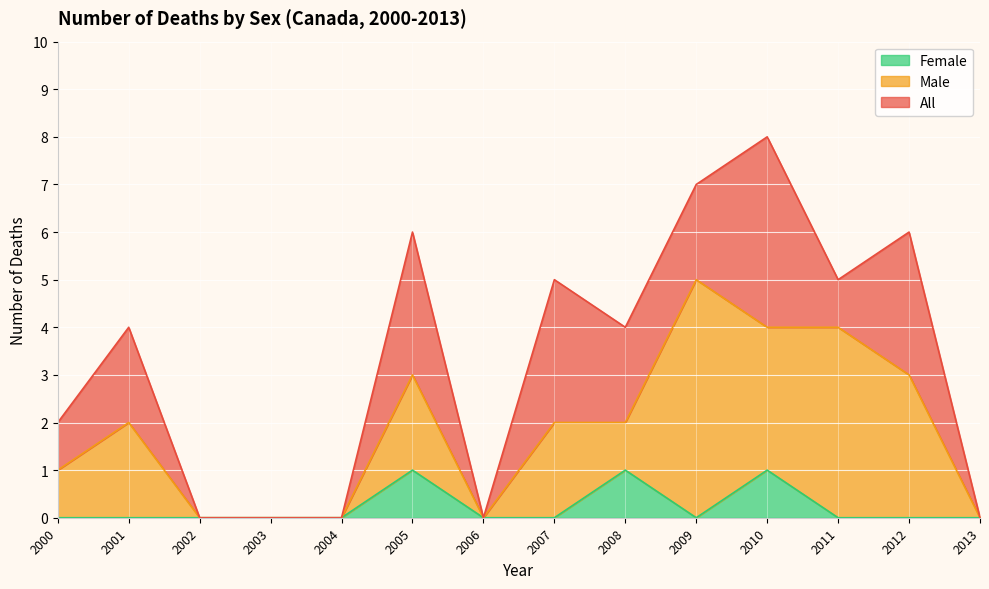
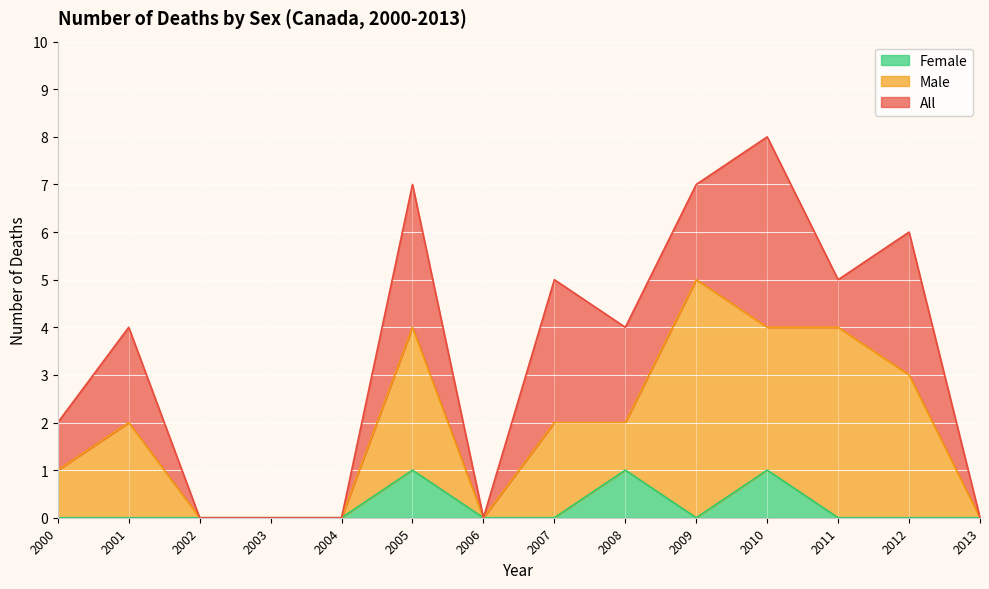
Male, 2005: 2 -> 3
